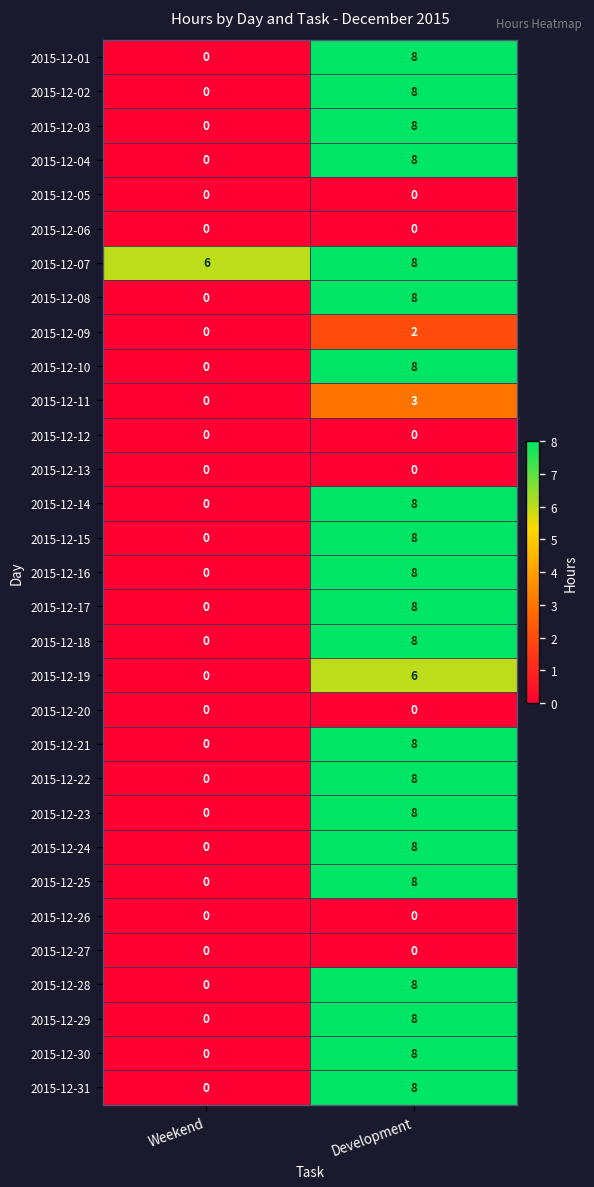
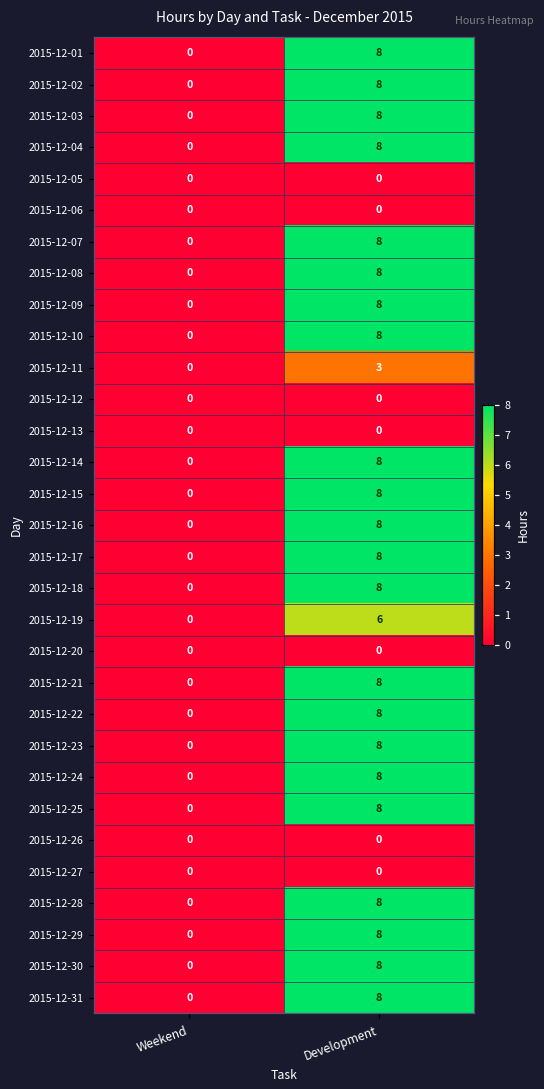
2015-12-07, Weekend: 6 -> 0
2015-12-09, Development: 2 -> 8
